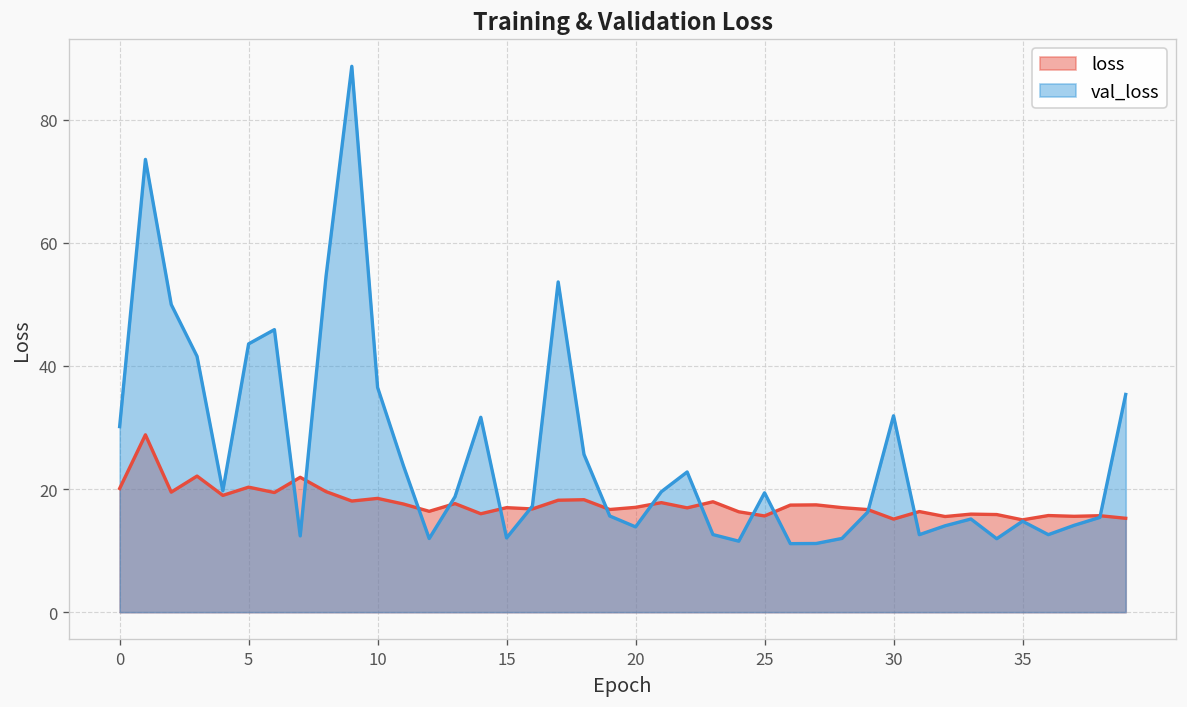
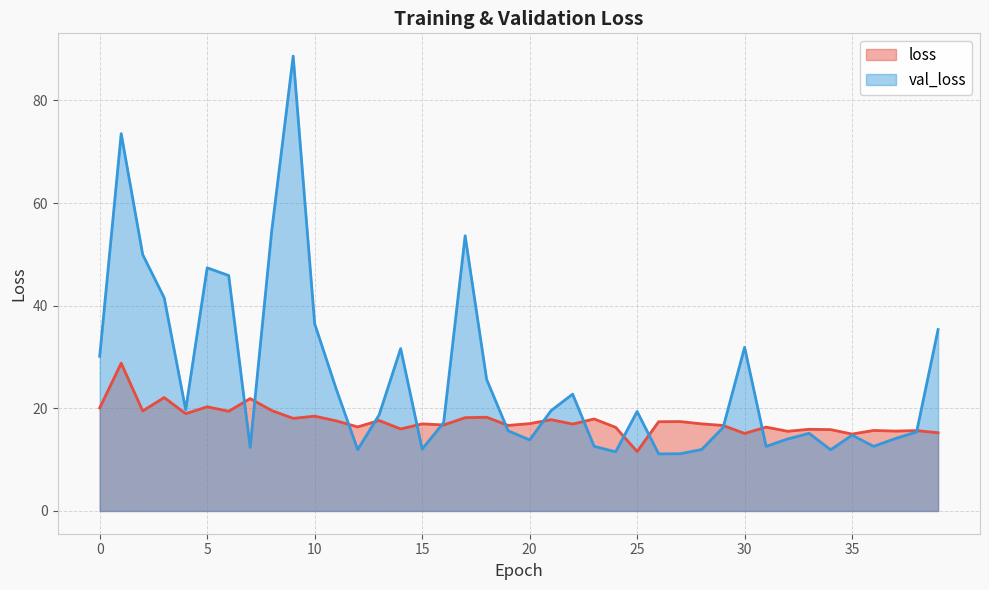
val_loss, 5: 44 -> 47
loss, 25: 16 -> 12
